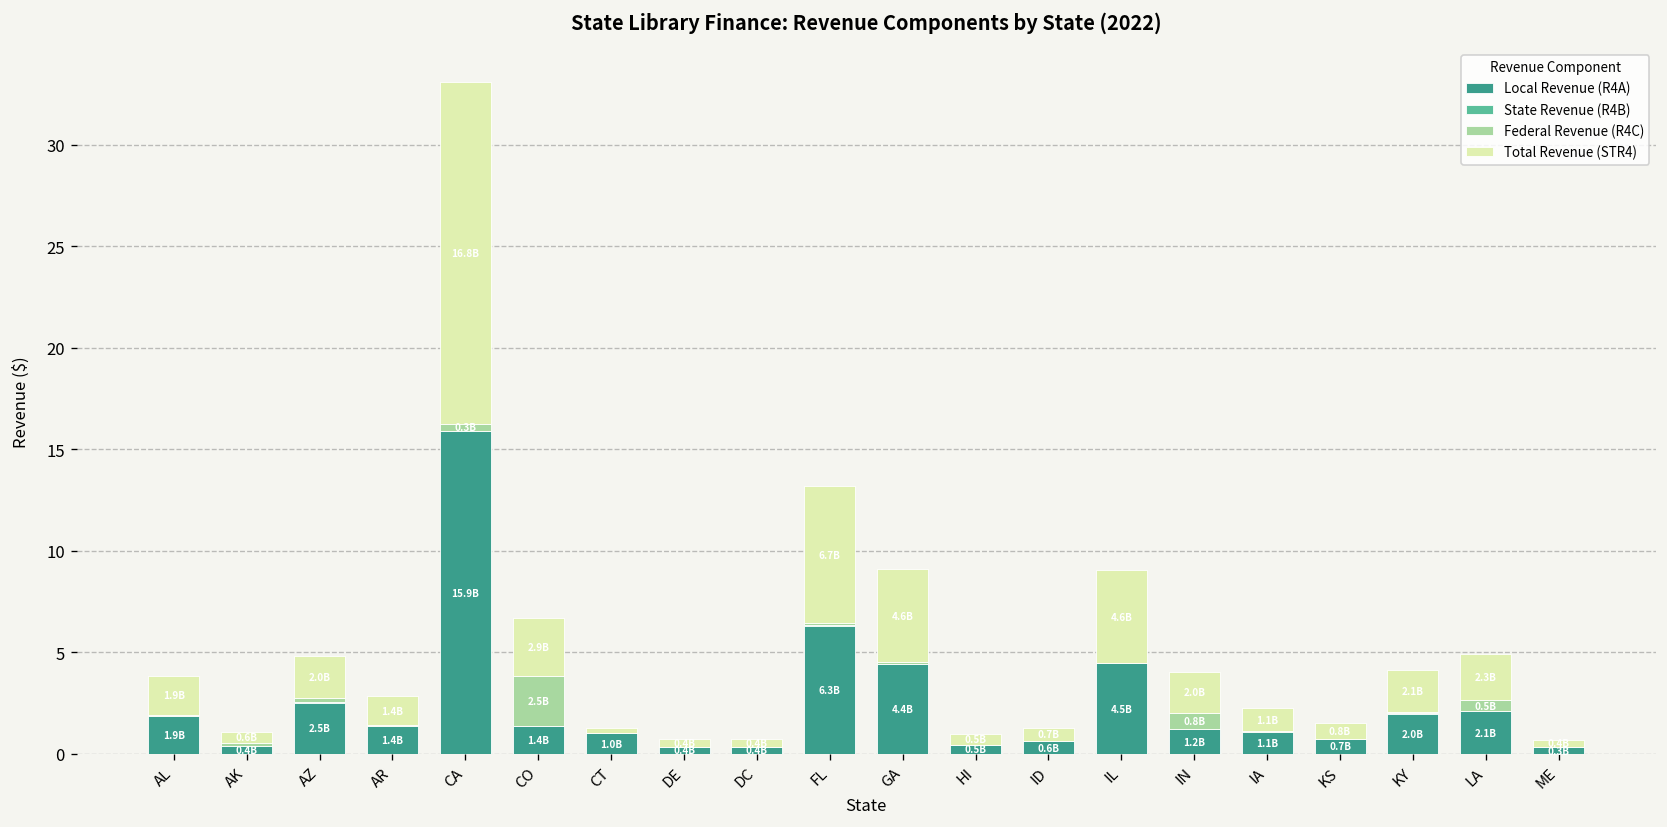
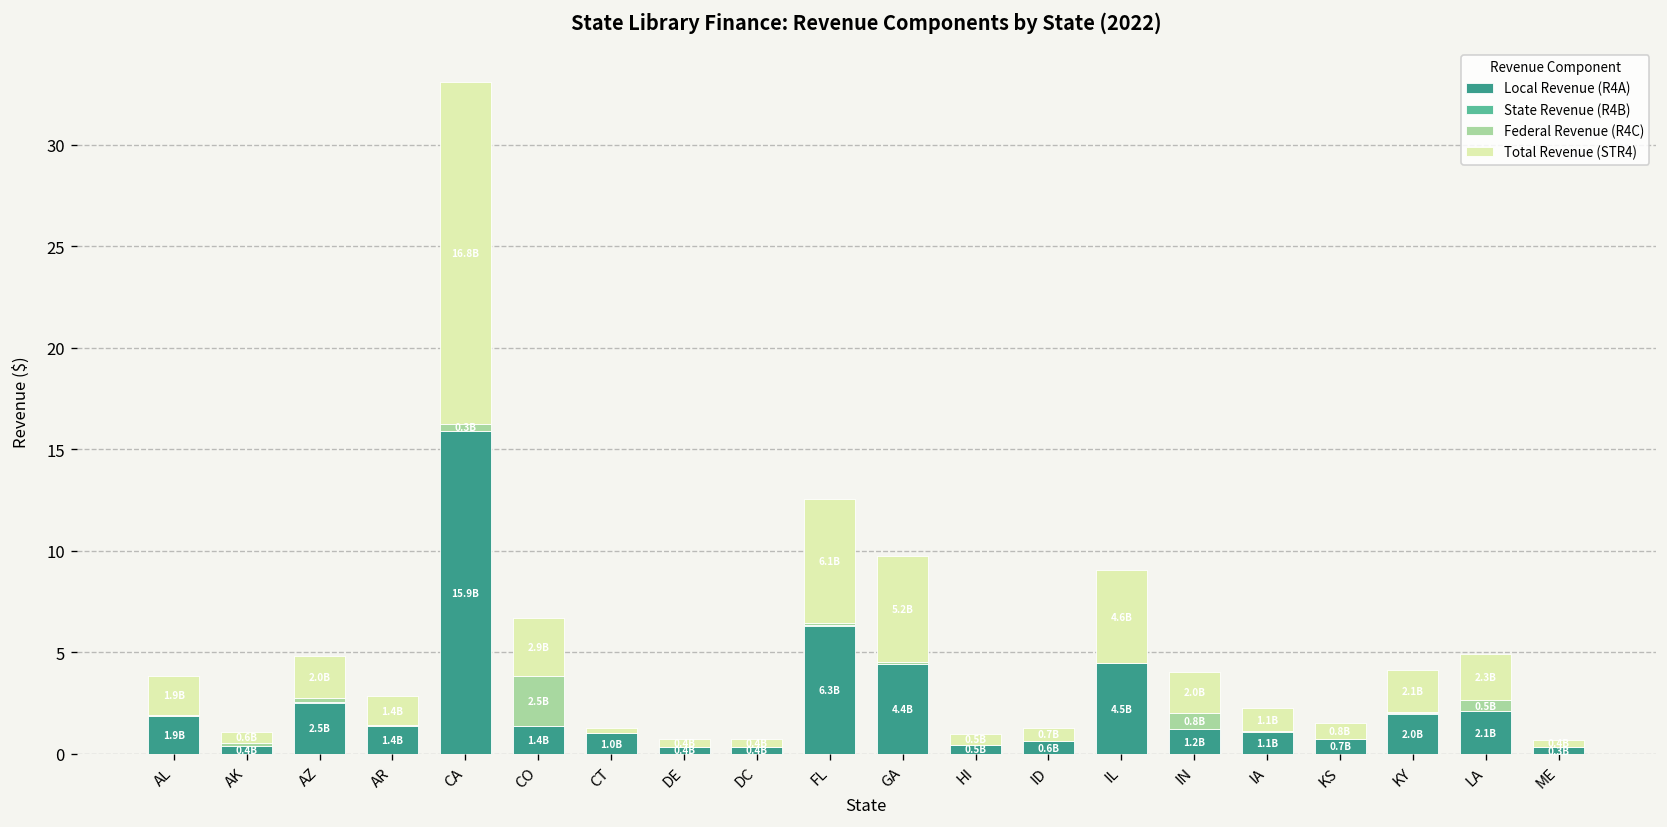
Total Revenue (STR4), FL: 6.7B -> 6.1B
Total Revenue (STR4), GA: 4.6B -> 5.2B
